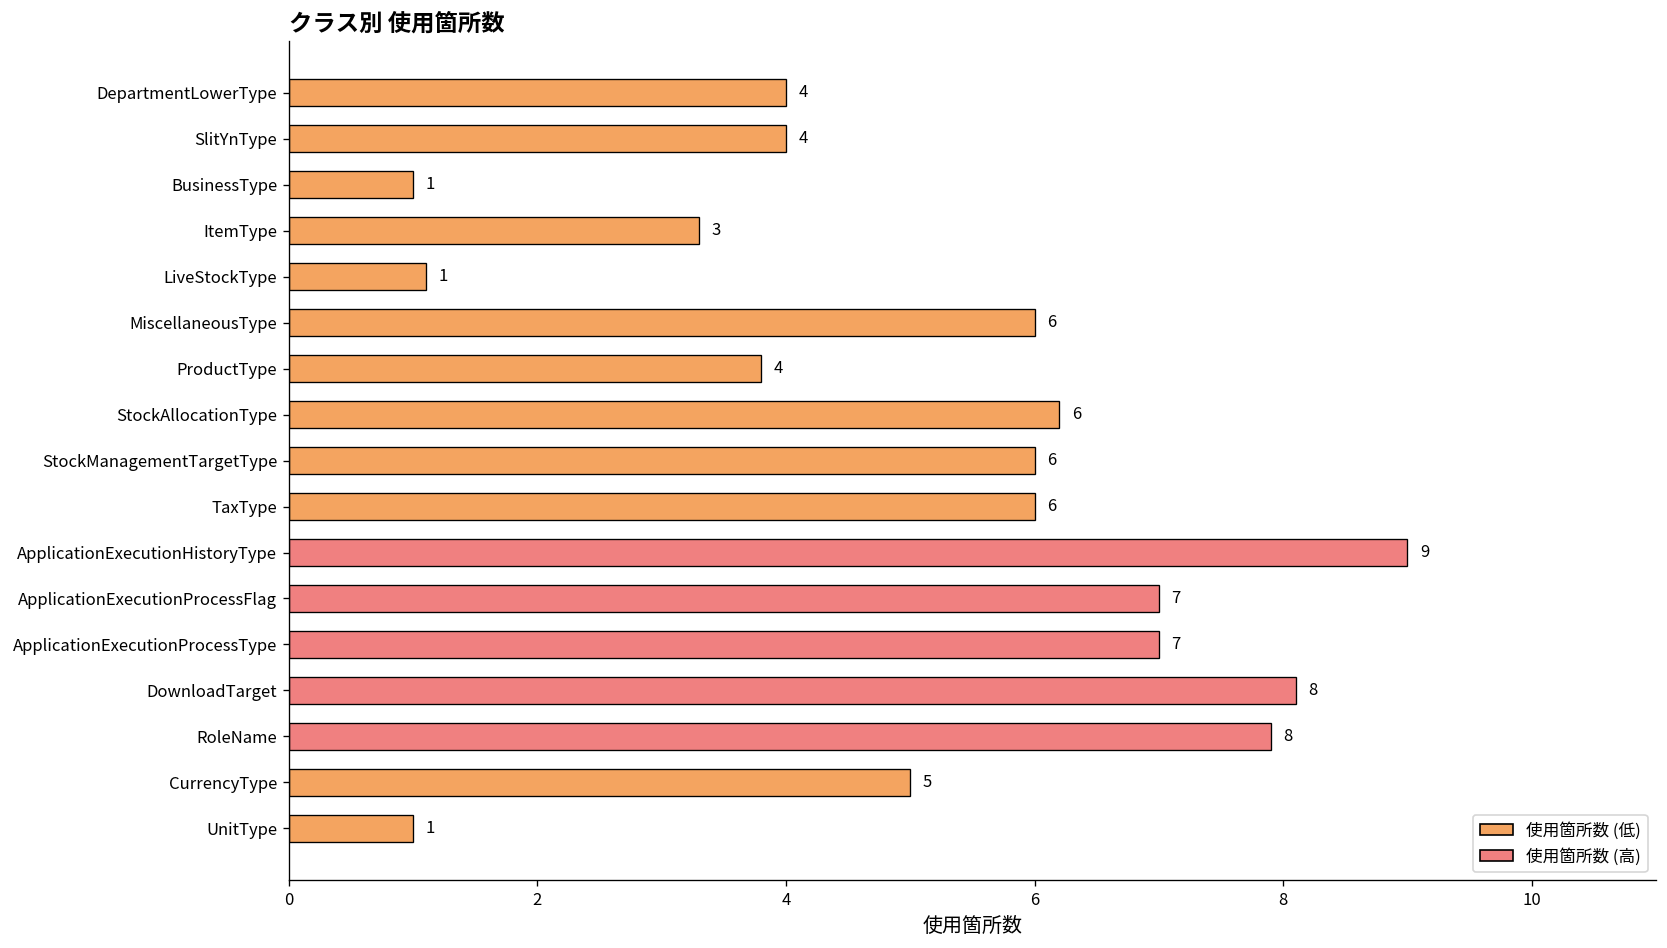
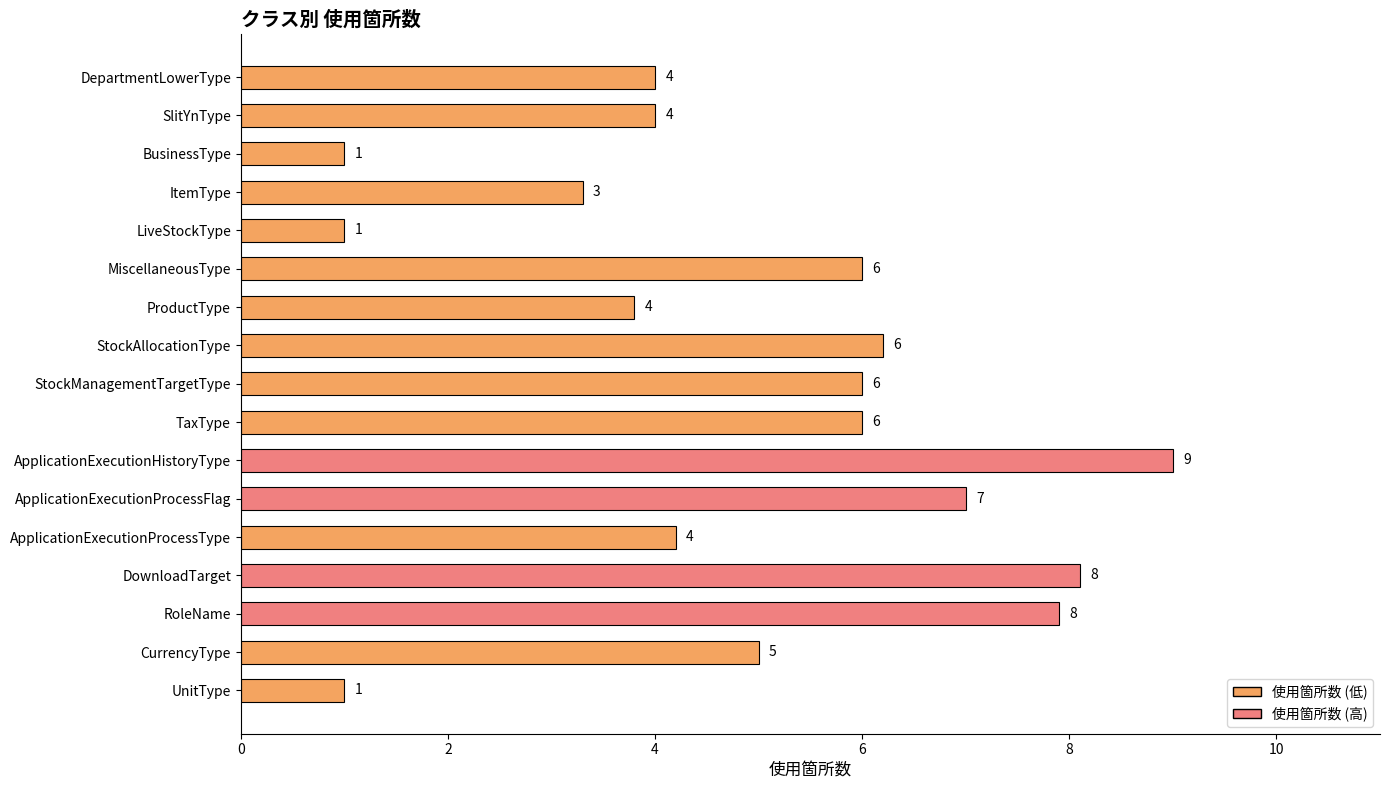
LiveStockType: 1.1 -> 1.0
ApplicationExecutionProcessType: 7 -> 4
